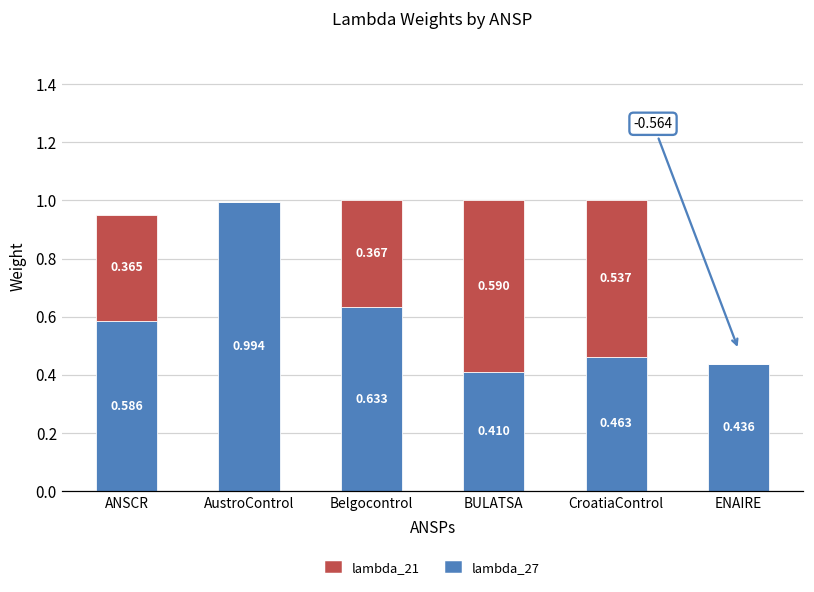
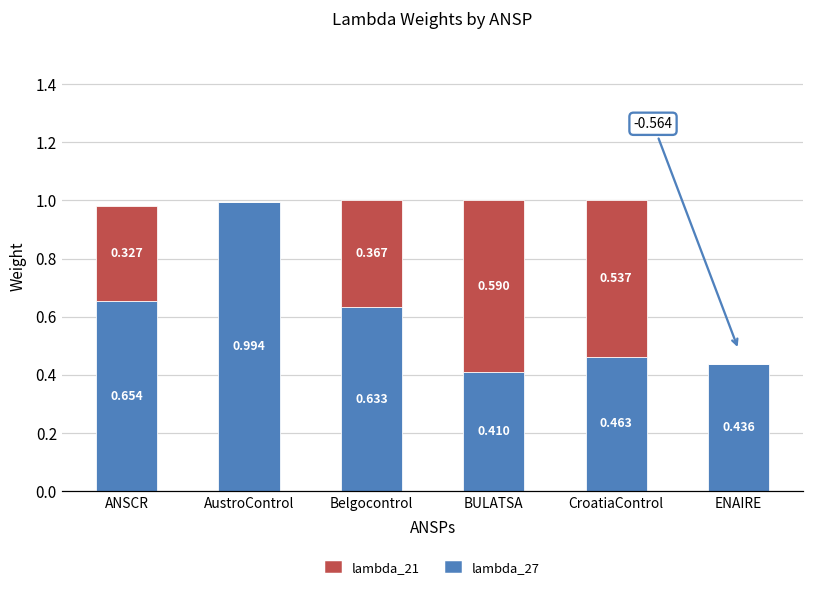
lambda_27, ANSCR: 0.586 -> 0.654
lambda_21, ANSCR: 0.365 -> 0.327
